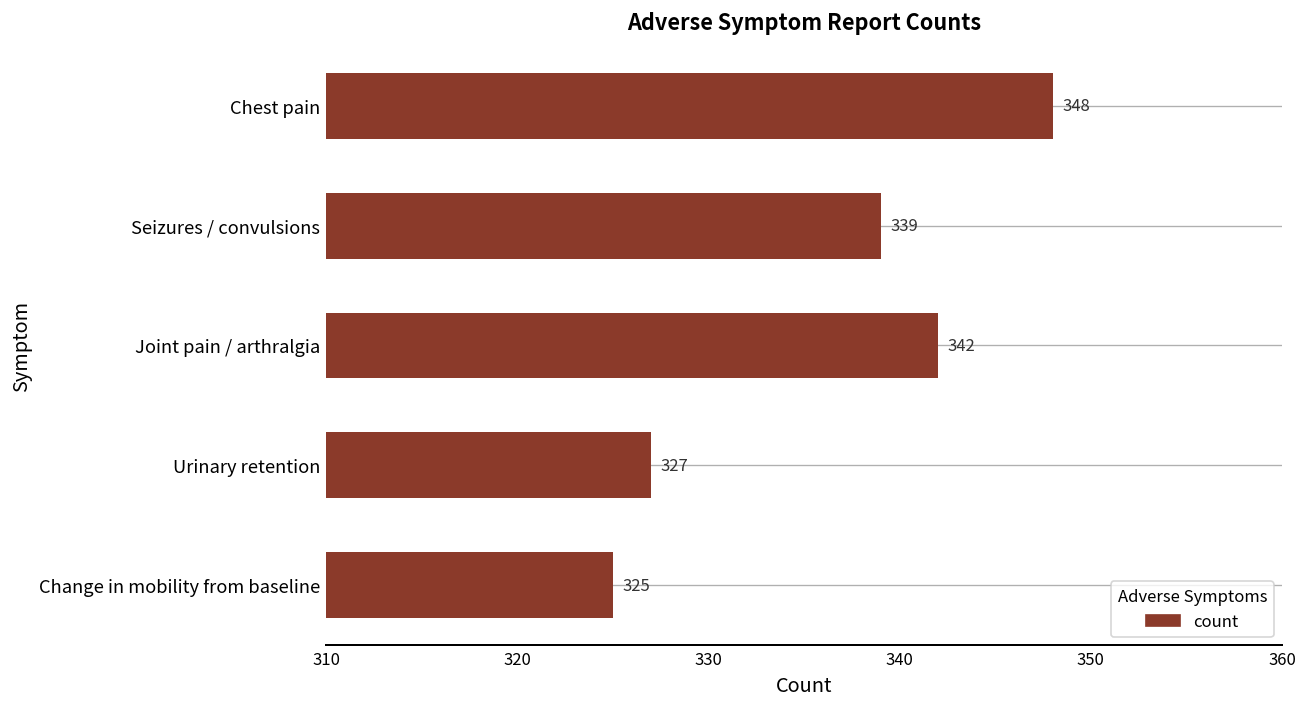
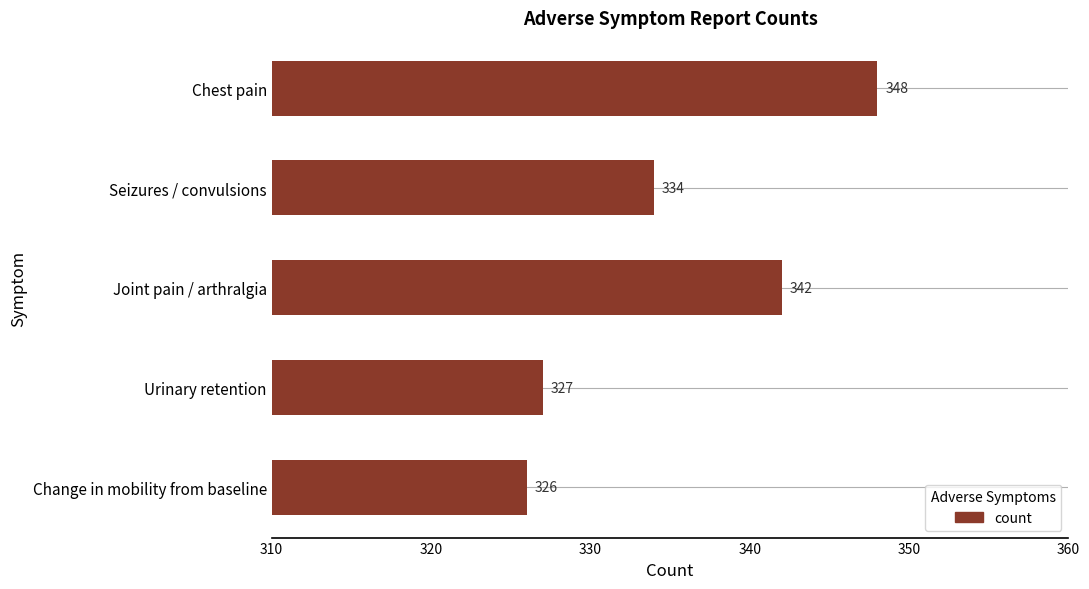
Seizures / convulsions: 339 -> 334
Change in mobility from baseline: 325 -> 326
